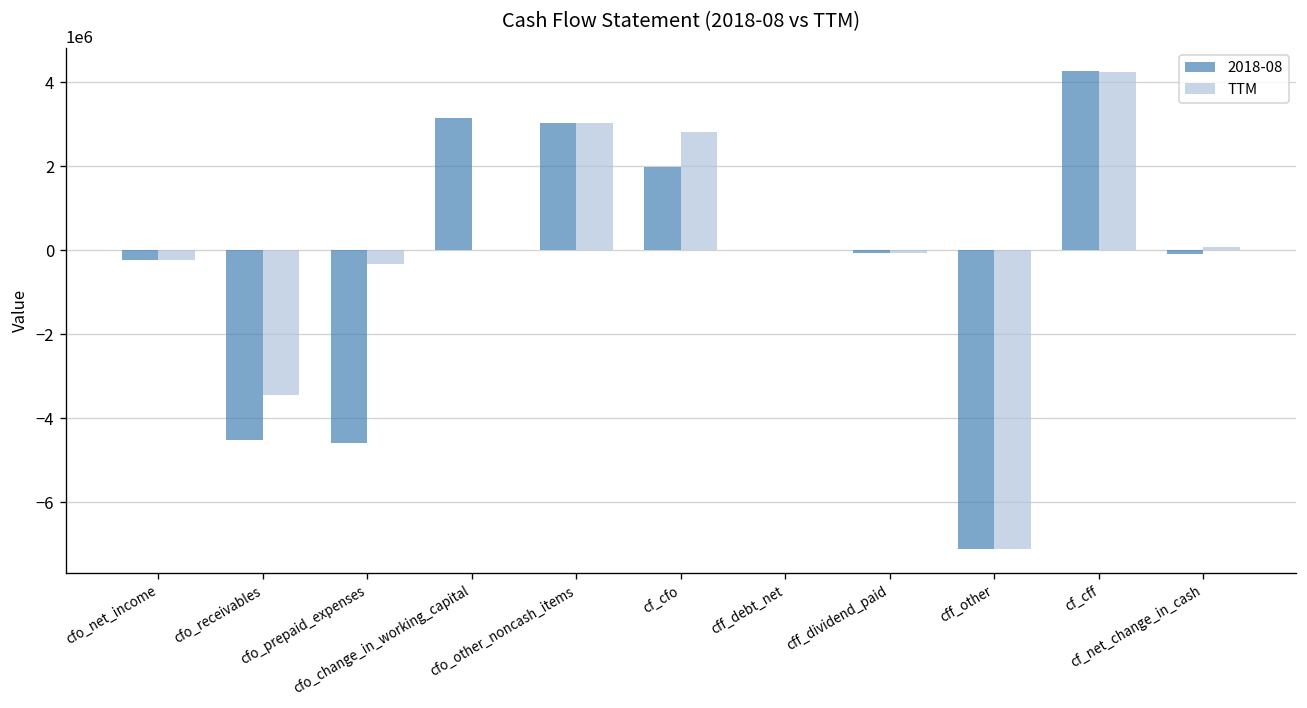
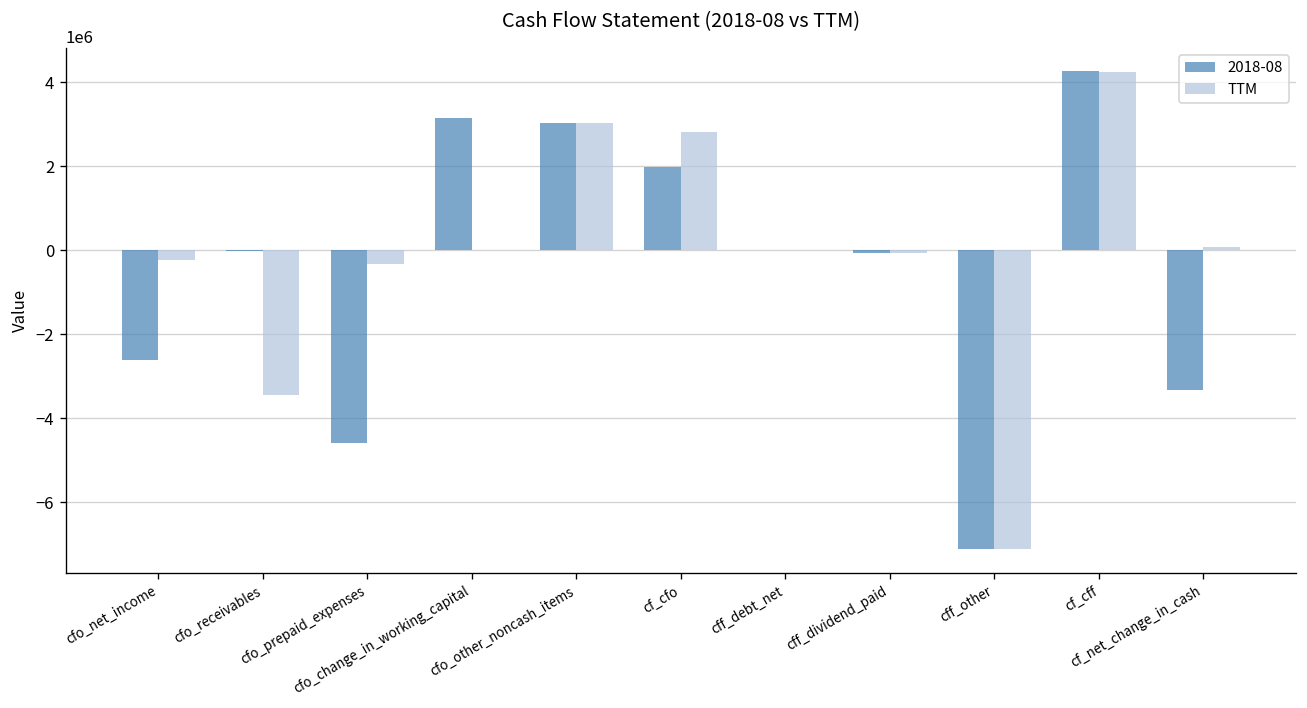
2018-08, cfo_net_income: -200000 -> -2600000
2018-08, cfo_receivables: -4500000 -> 0
2018-08, cf_net_change_in_cash: -100000 -> -3300000
